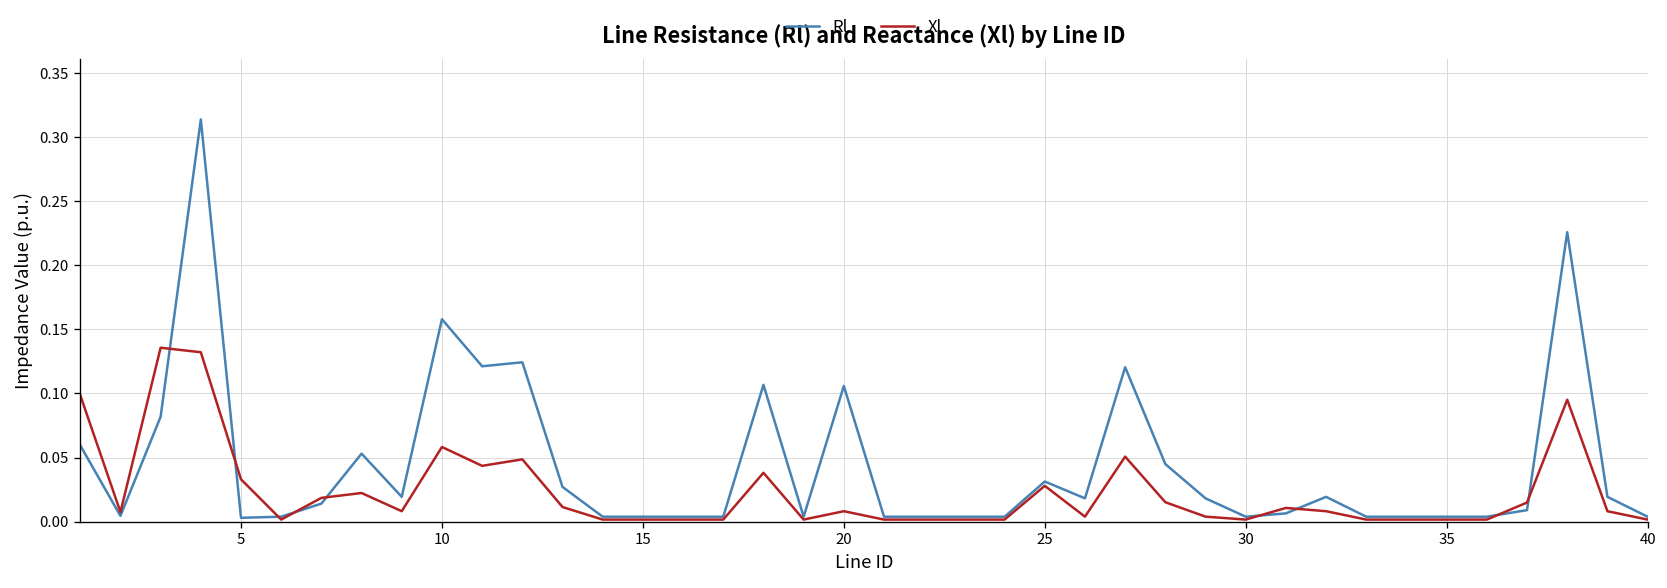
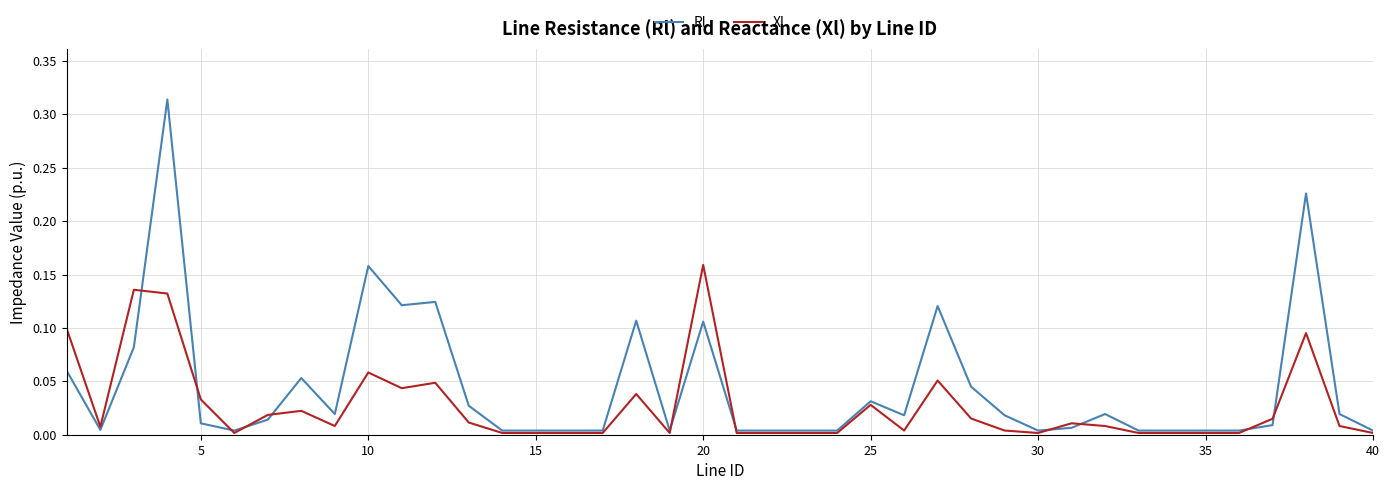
Rl, 5: 0.003 -> 0.011
Xl, 20: 0.008 -> 0.159
